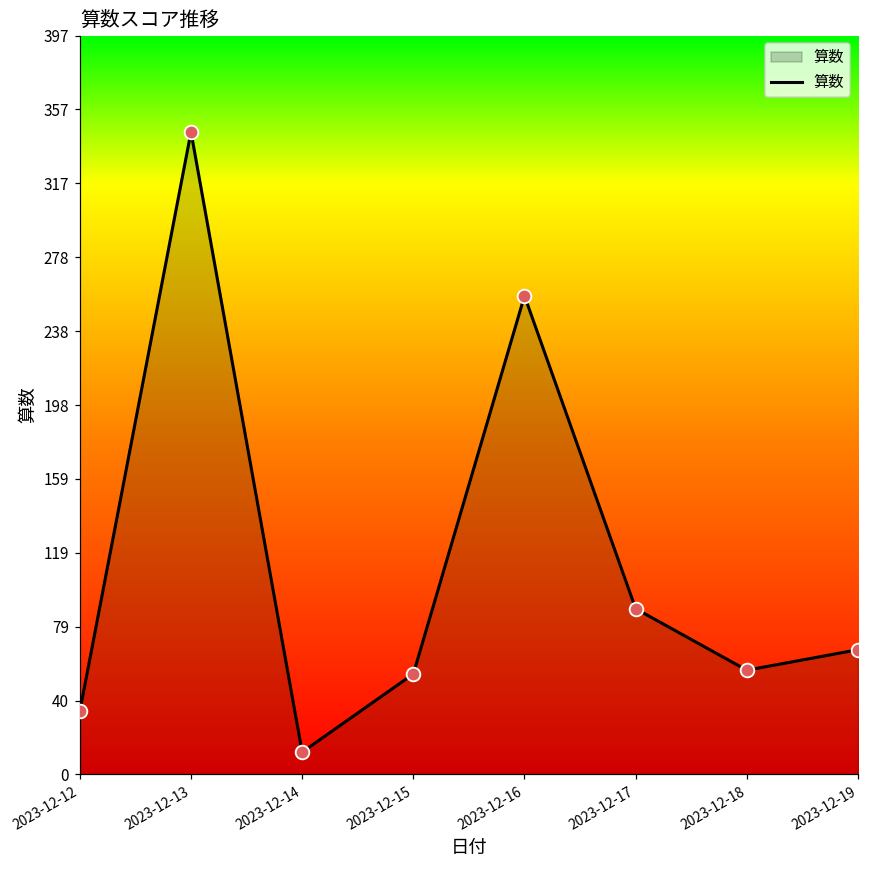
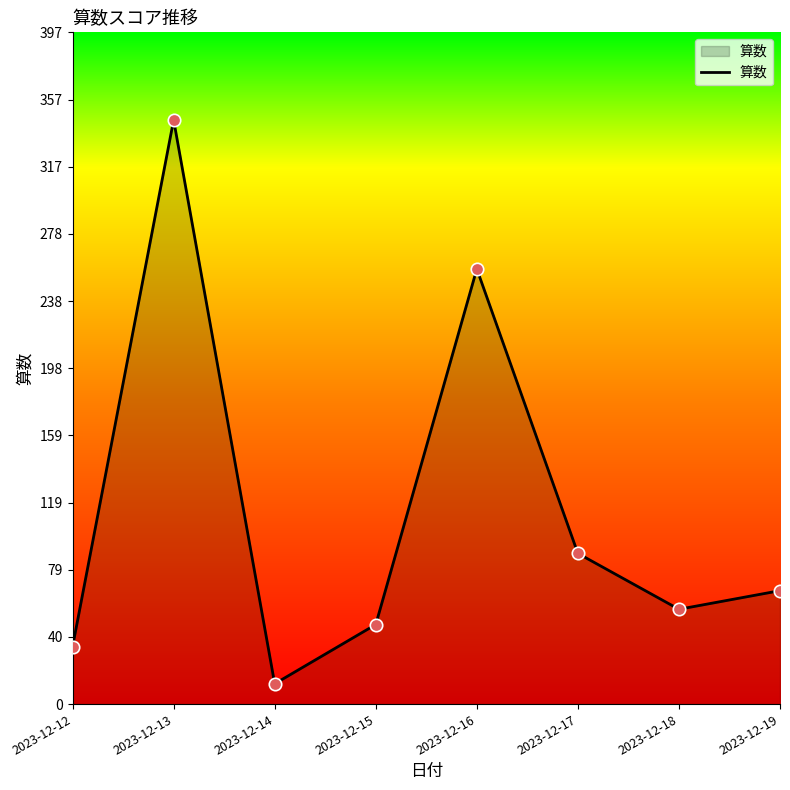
2023-12-15: 54 -> 47
